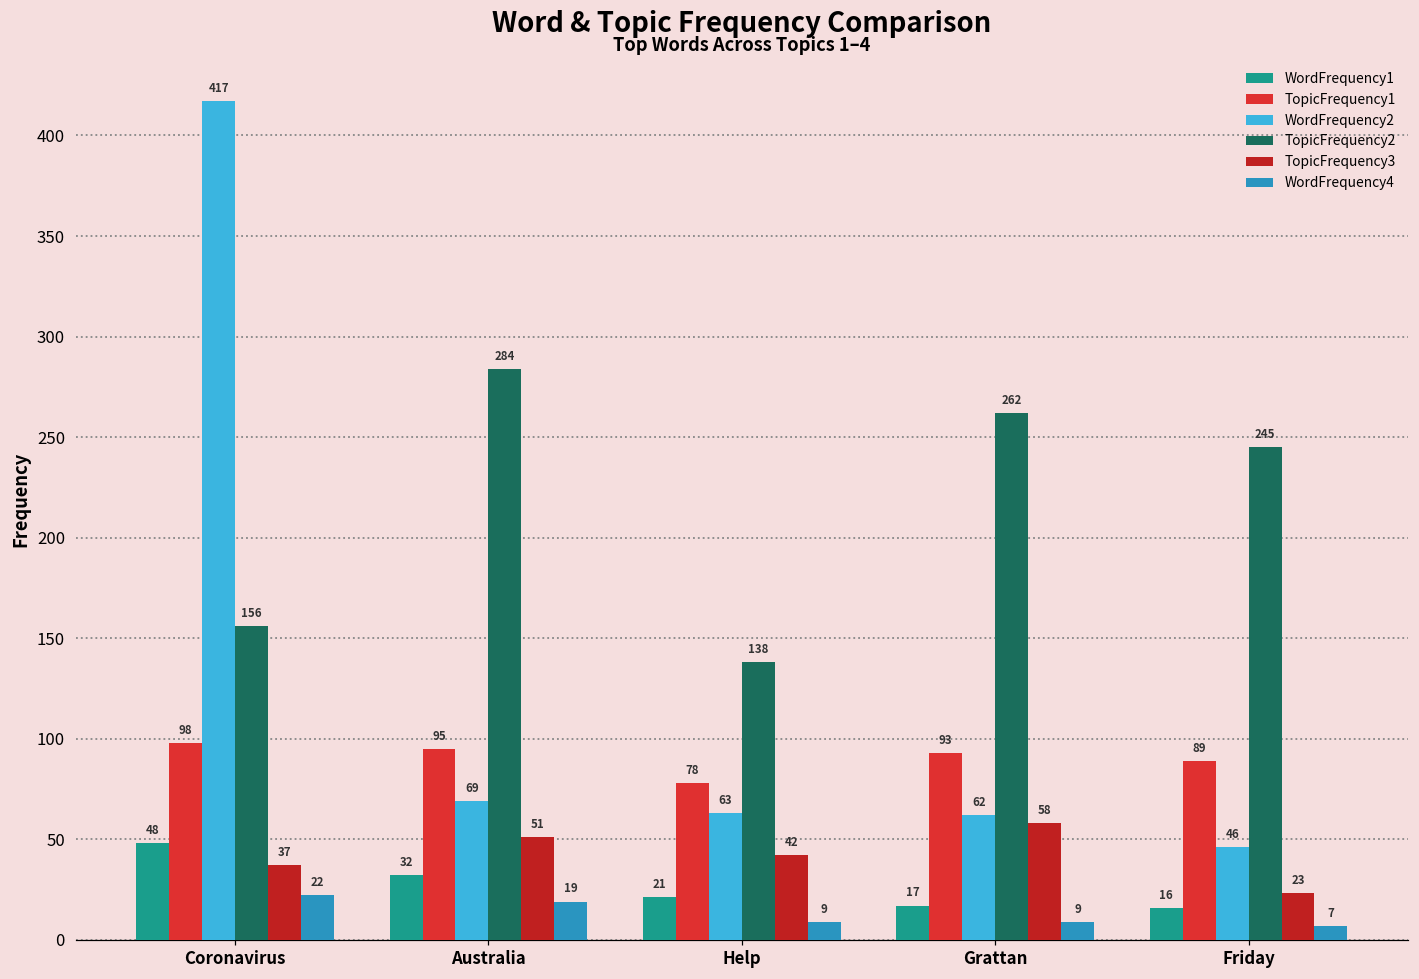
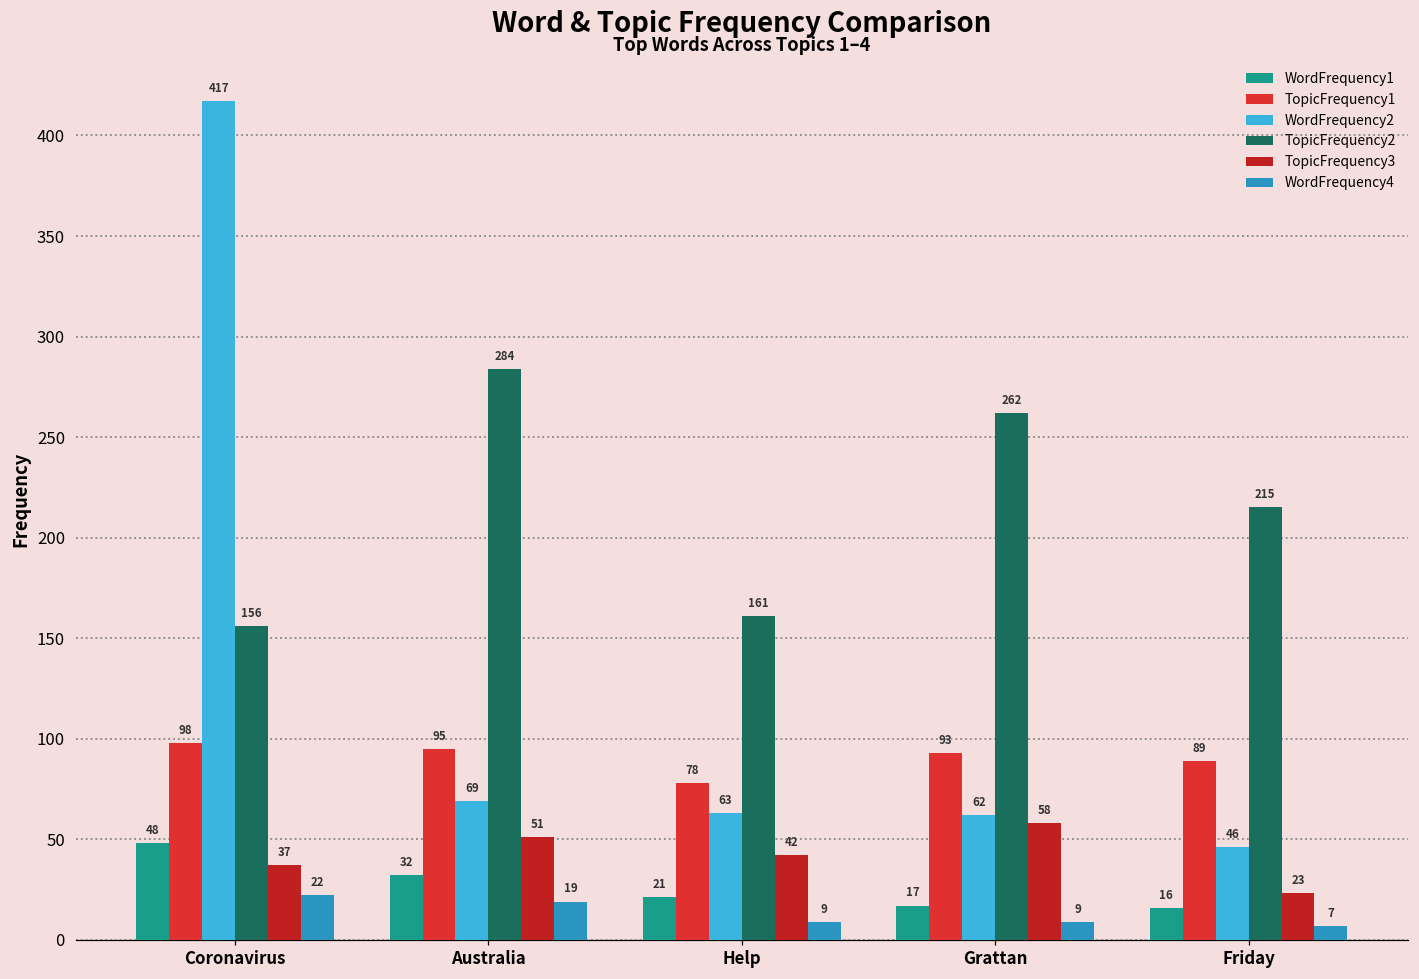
TopicFrequency2, Help: 138 -> 161
TopicFrequency2, Friday: 245 -> 215
